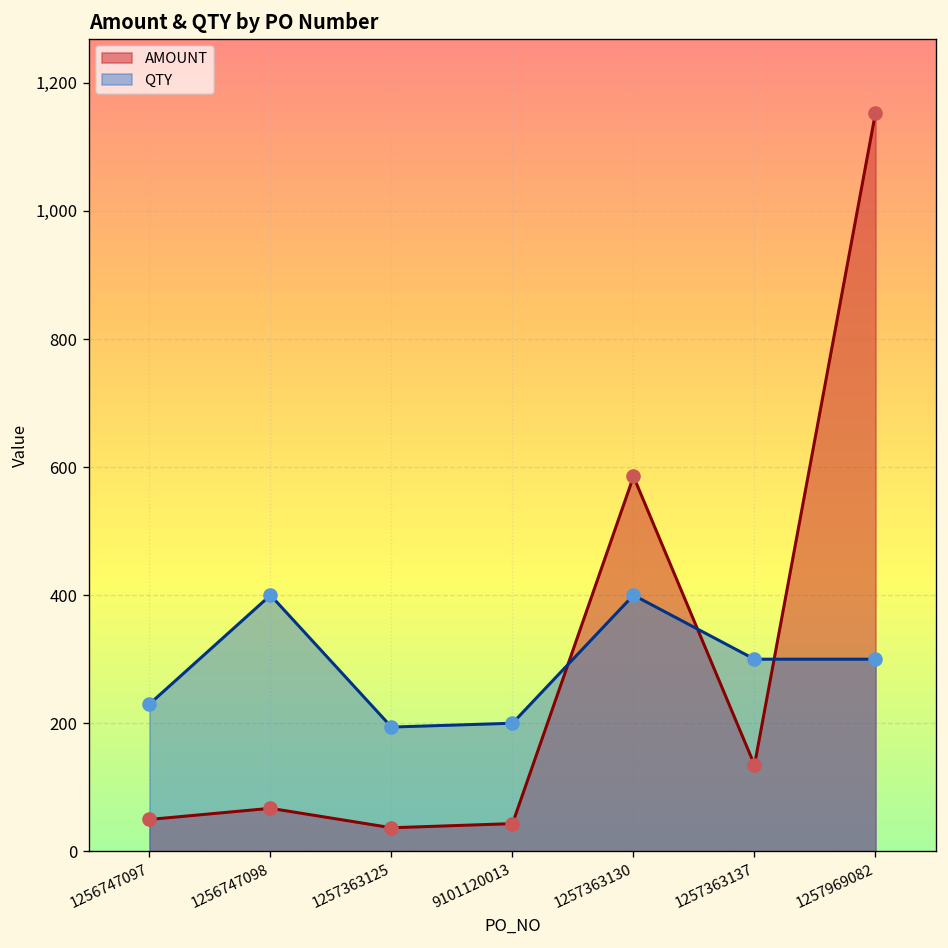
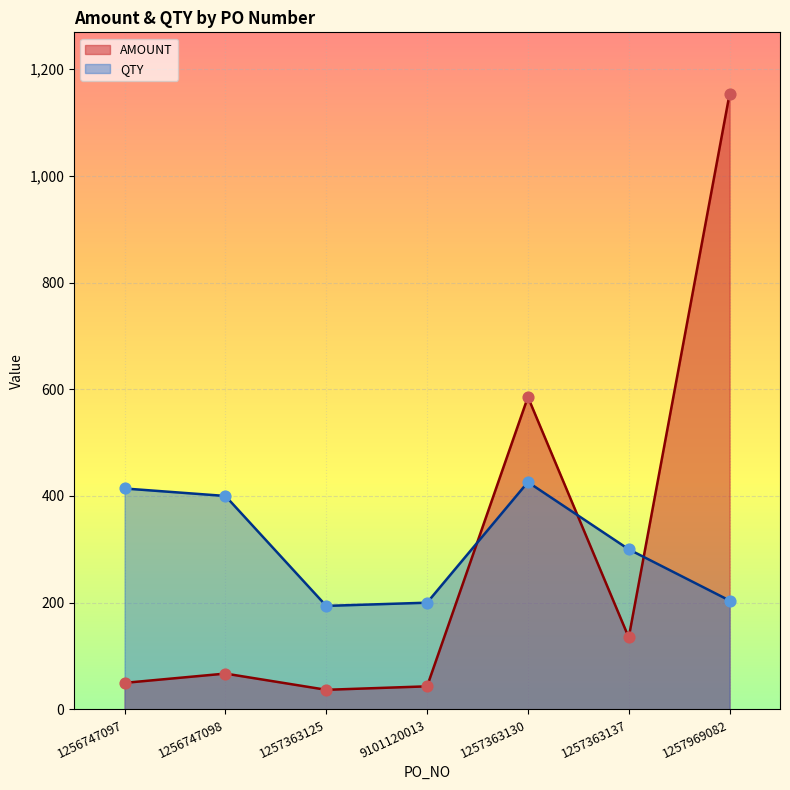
QTY, 1256747097: 230 -> 410
QTY, 1257363130: 400 -> 430
QTY, 1257969082: 300 -> 200
